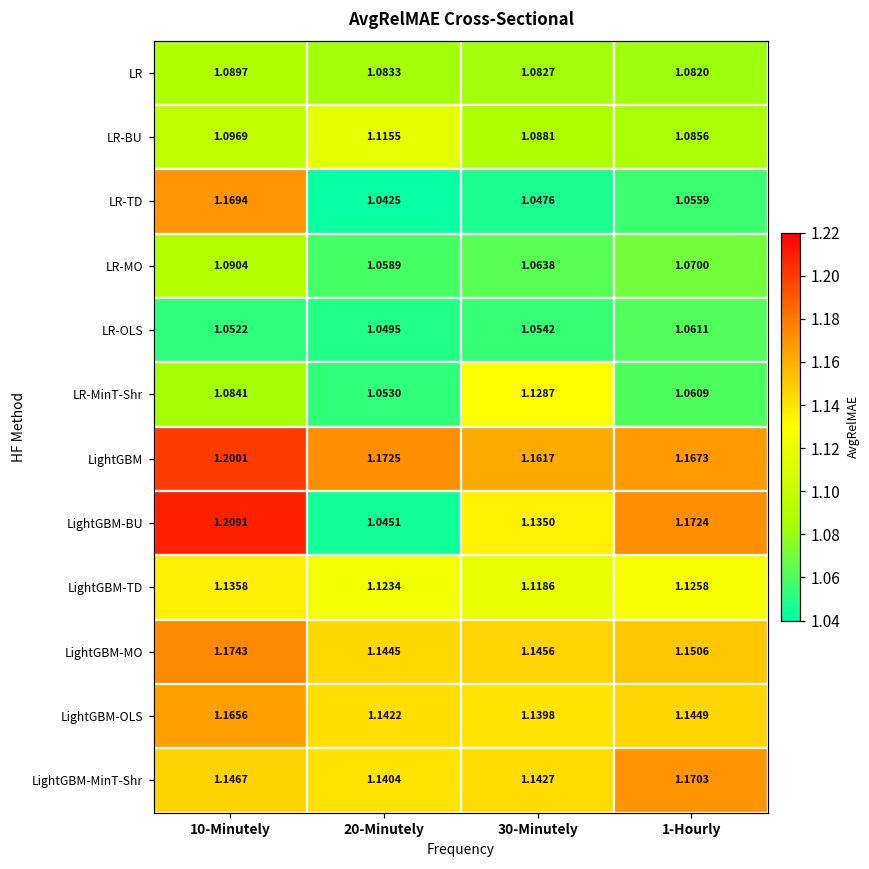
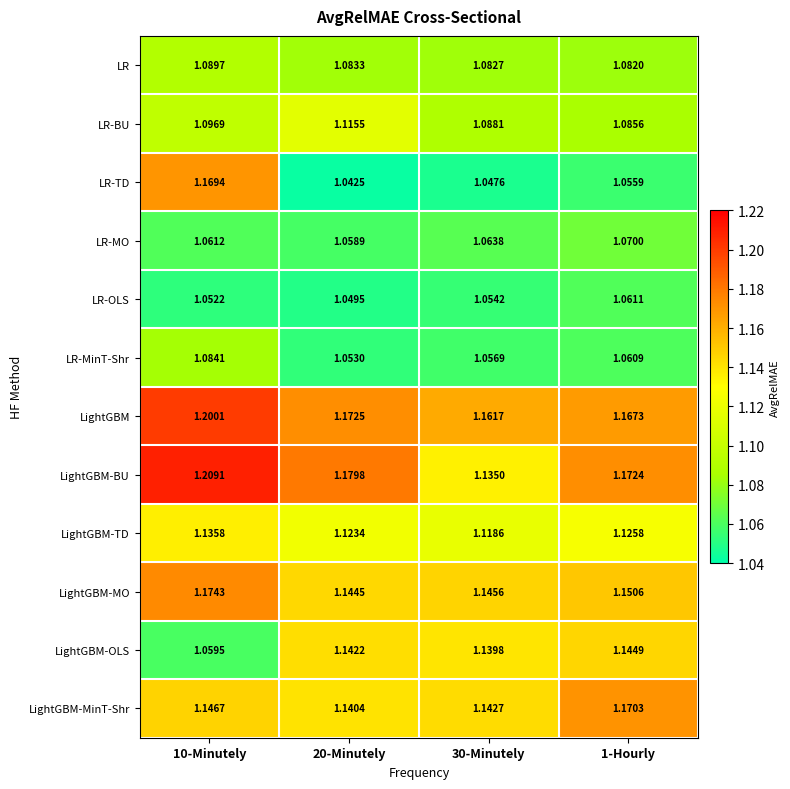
LR-MO, 10-Minutely: 1.0904 -> 1.0612
LR-MinT-Shr, 30-Minutely: 1.1287 -> 1.0569
LightGBM-BU, 20-Minutely: 1.0451 -> 1.1798
LightGBM-OLS, 10-Minutely: 1.1656 -> 1.0595
